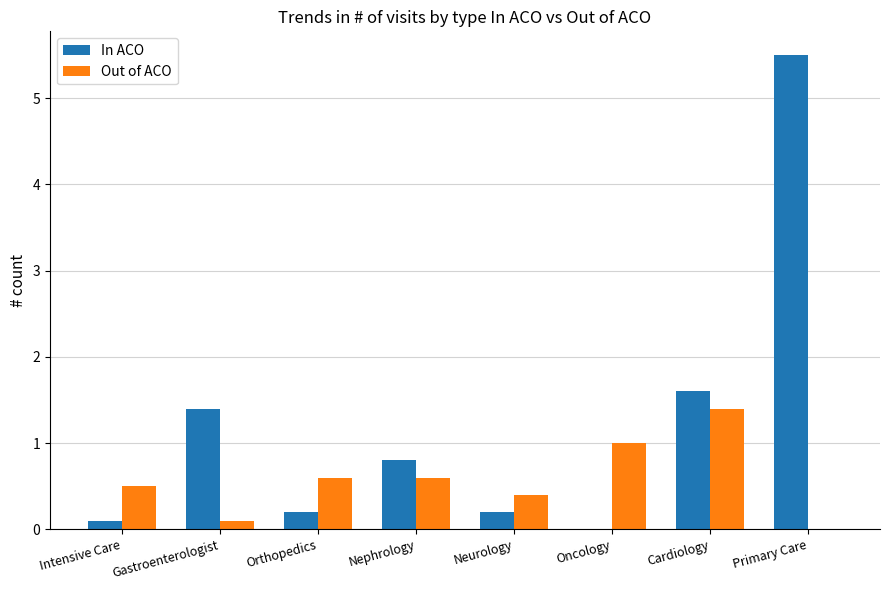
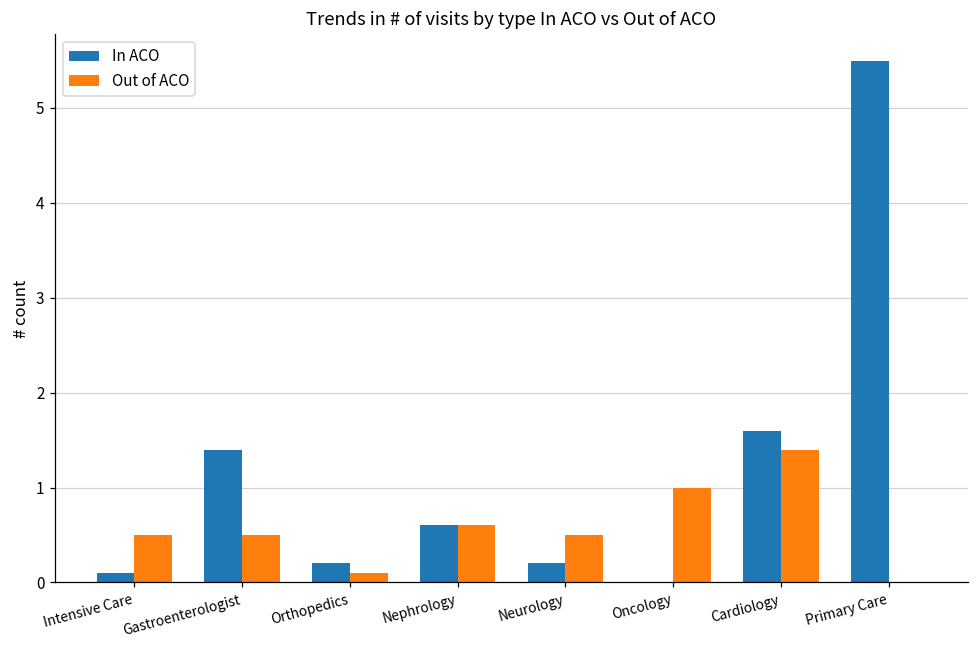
Out of ACO, Gastroenterologist: 0.1 -> 0.5
Out of ACO, Orthopedics: 0.6 -> 0.1
In ACO, Nephrology: 0.8 -> 0.6
Out of ACO, Neurology: 0.4 -> 0.5
